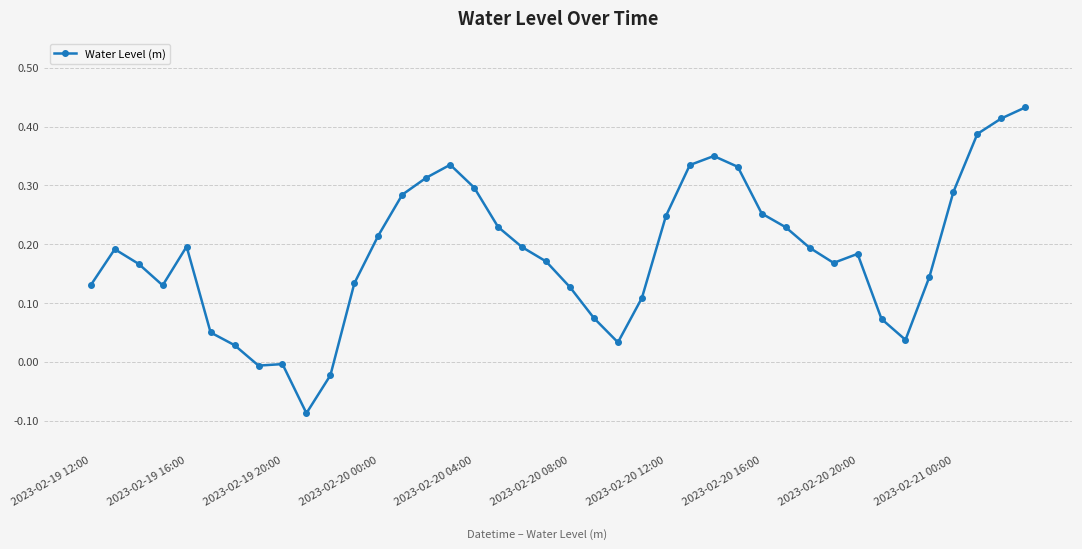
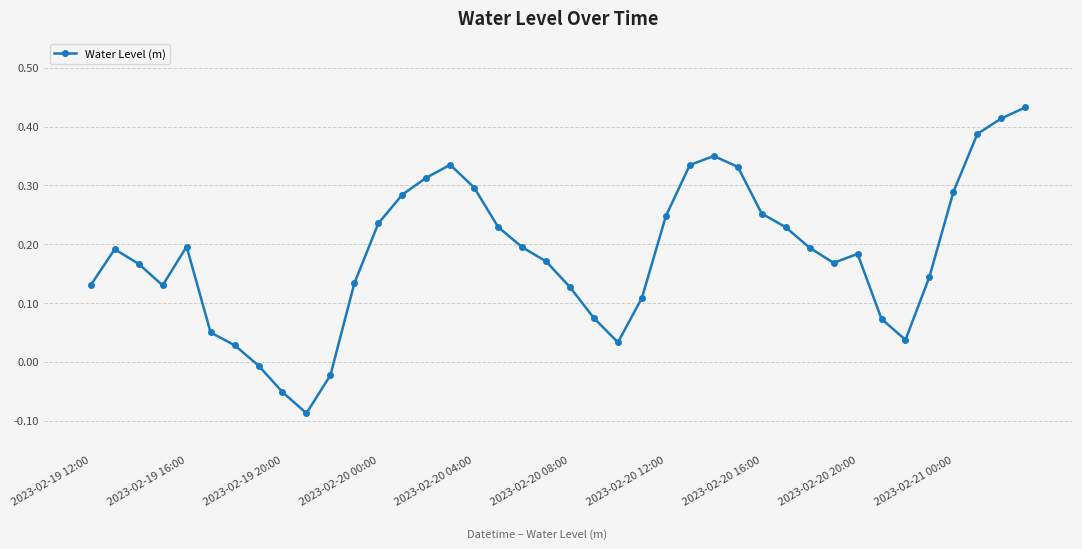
2023-02-19 20:00: 0.00 -> -0.05
2023-02-20 00:00: 0.21 -> 0.24
